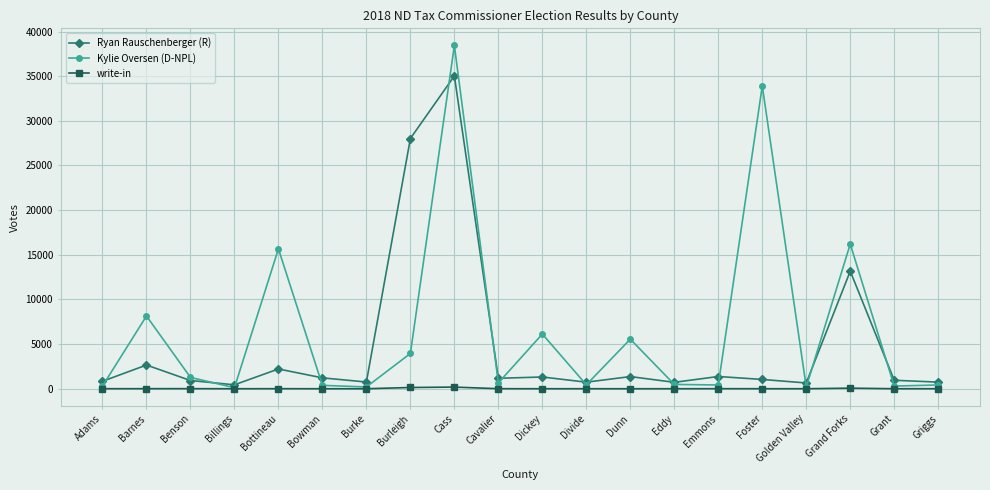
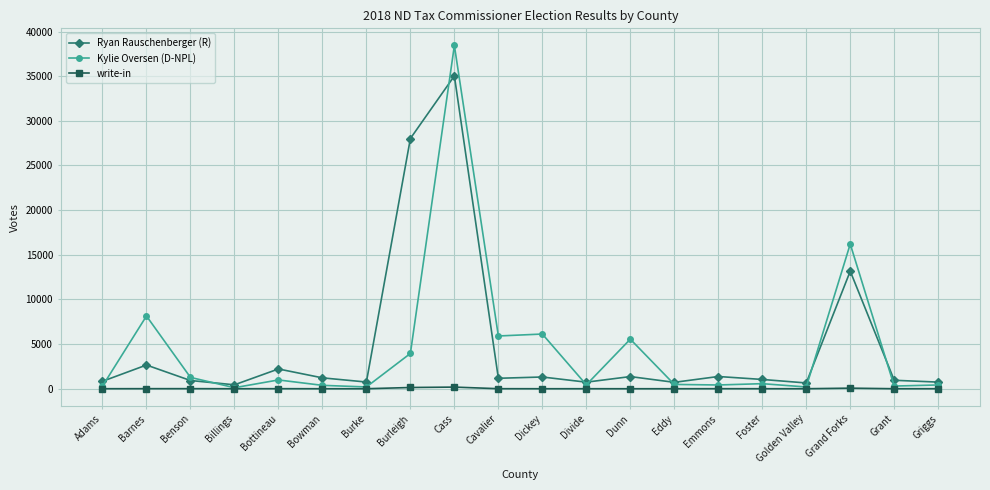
Kylie Oversen (D-NPL), Bottineau: 16000 -> 1000
Kylie Oversen (D-NPL), Cavalier: 1000 -> 6000
Kylie Oversen (D-NPL), Foster: 34000 -> 1000
